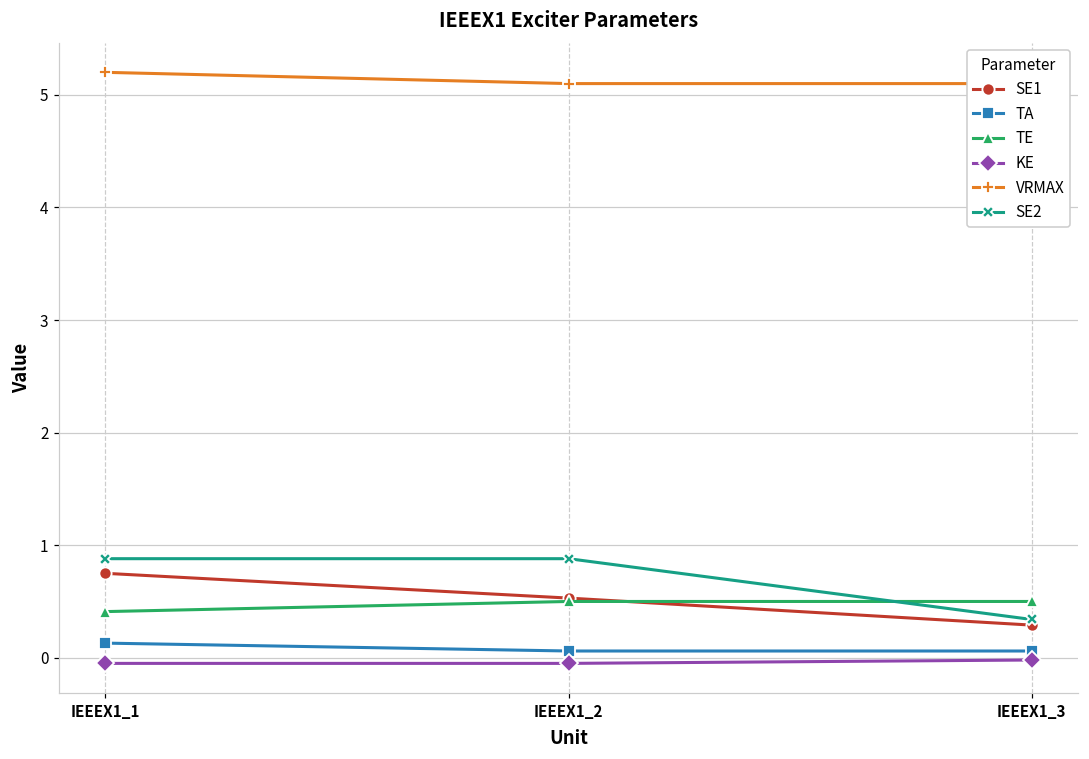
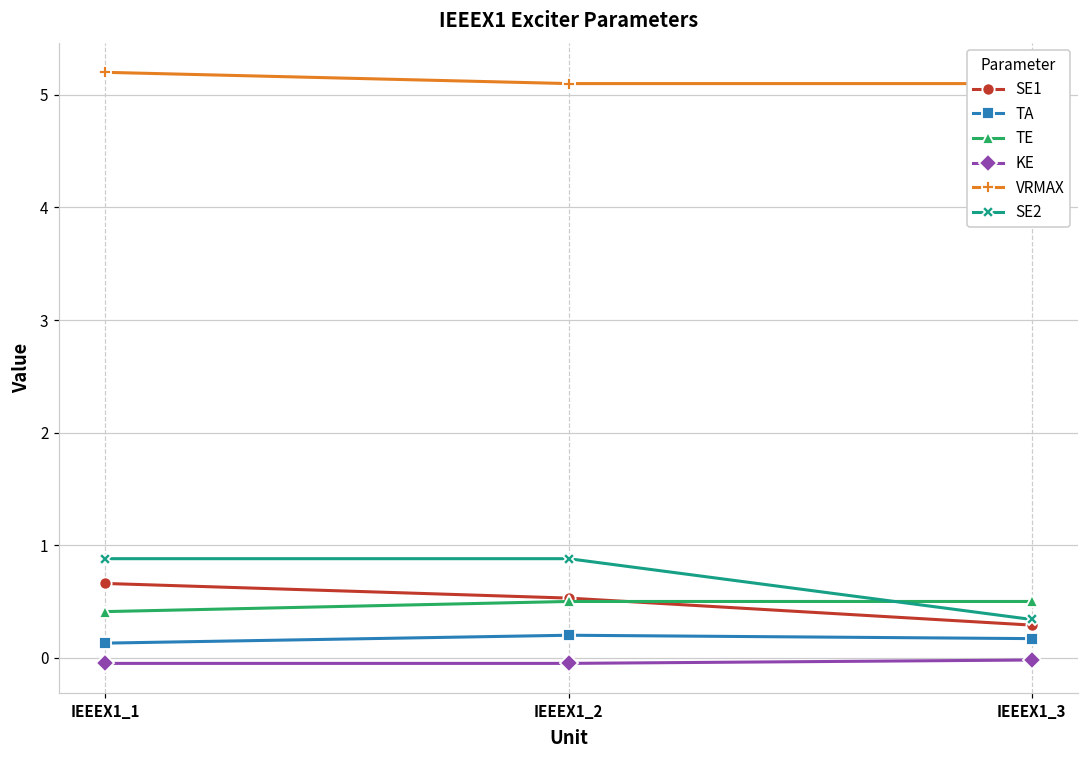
SE1, IEEEX1_1: 0.75 -> 0.66
TA, IEEEX1_2: 0.06 -> 0.20
TA, IEEEX1_3: 0.06 -> 0.17
